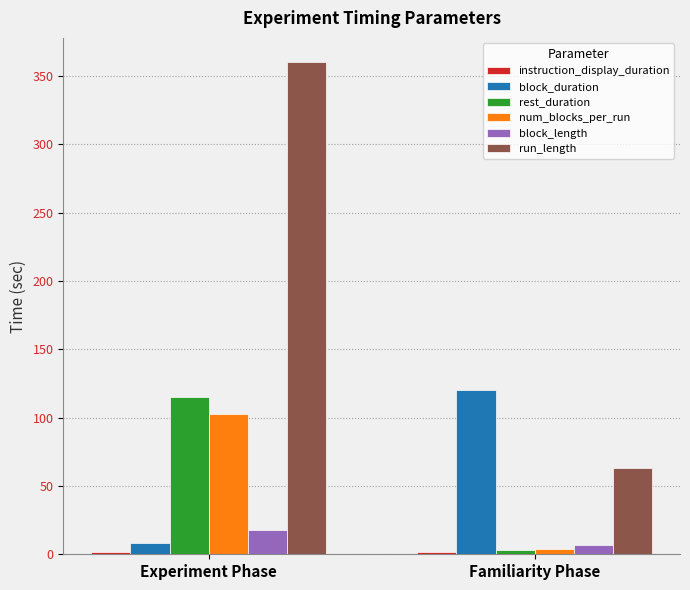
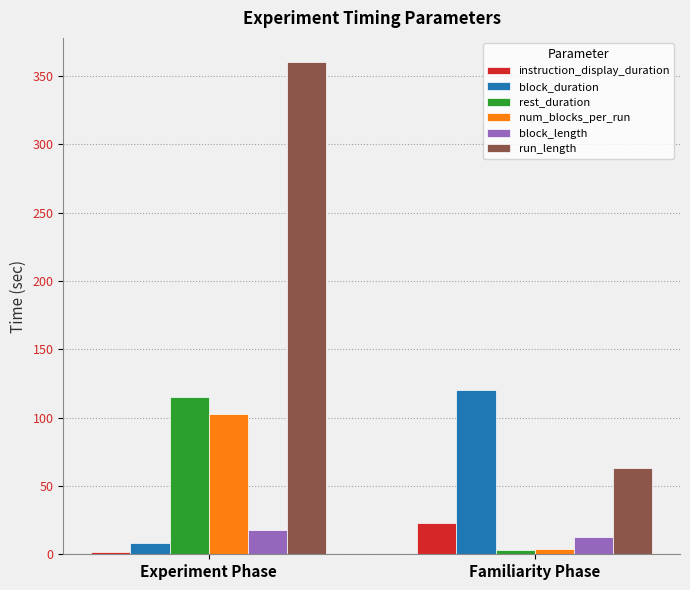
instruction_display_duration, Familiarity Phase: 2 -> 23
block_length, Familiarity Phase: 7 -> 13
